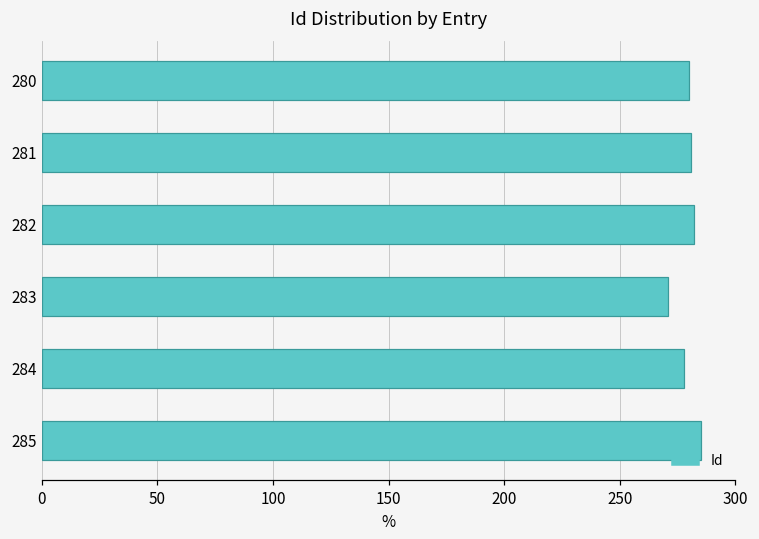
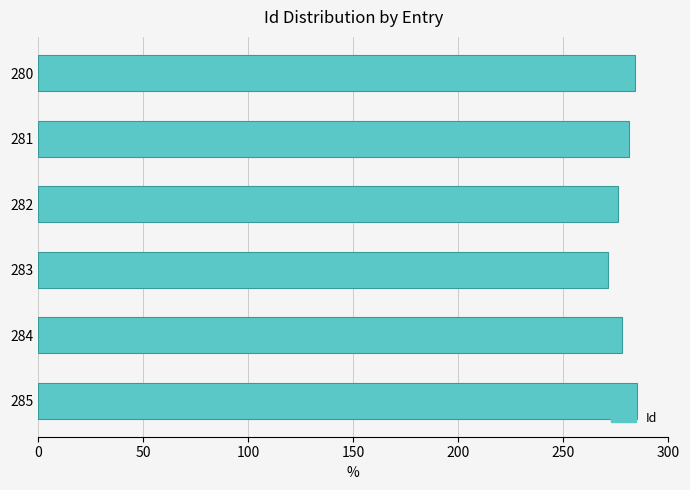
280: 280 -> 284
282: 282 -> 276
